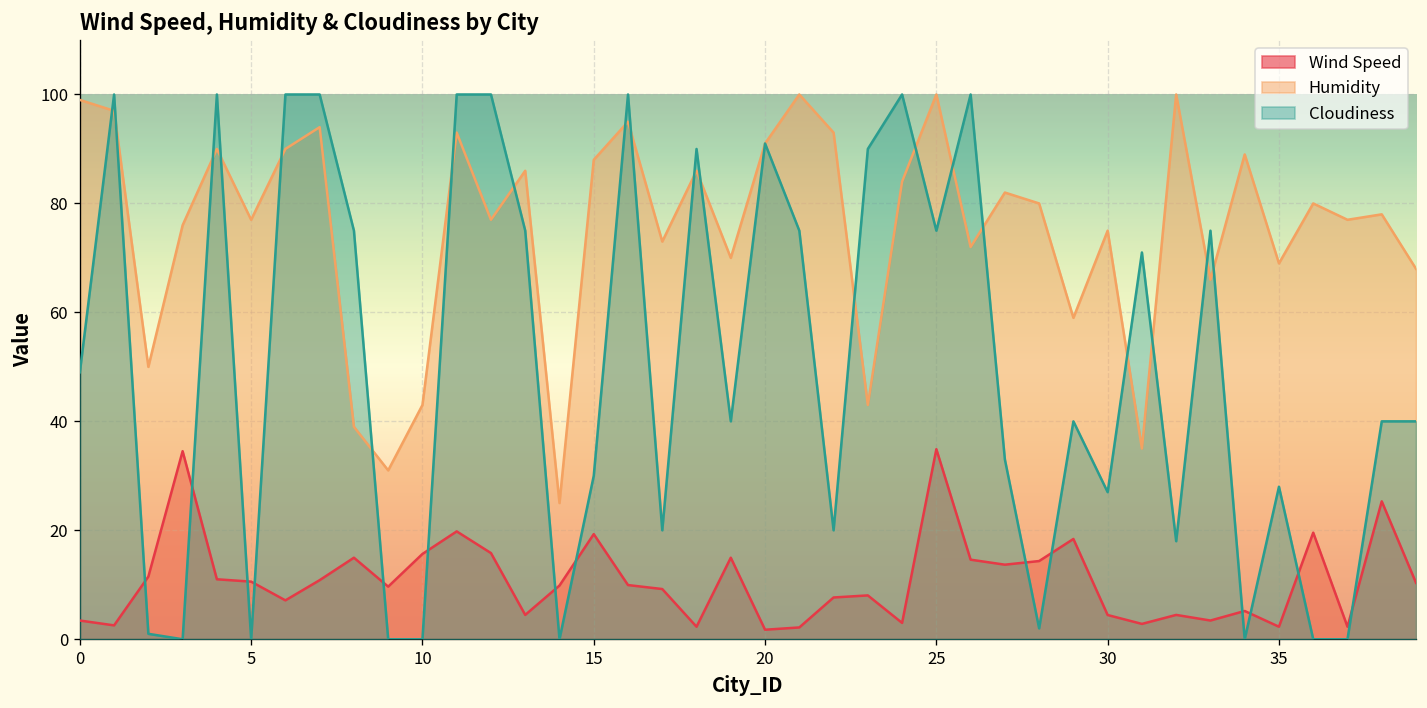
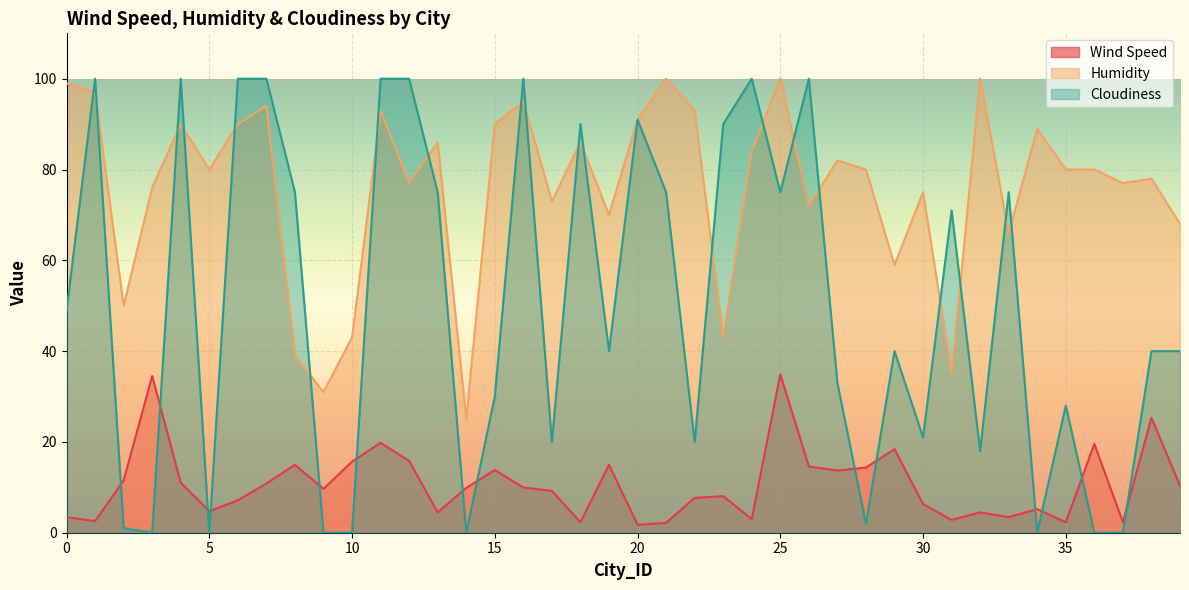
Wind Speed, 5: 11 -> 5
Humidity, 5: 77 -> 80
Wind Speed, 15: 19 -> 14
Humidity, 15: 88 -> 90
Wind Speed, 30: 4 -> 6
Cloudiness, 30: 27 -> 21
Humidity, 35: 69 -> 80
